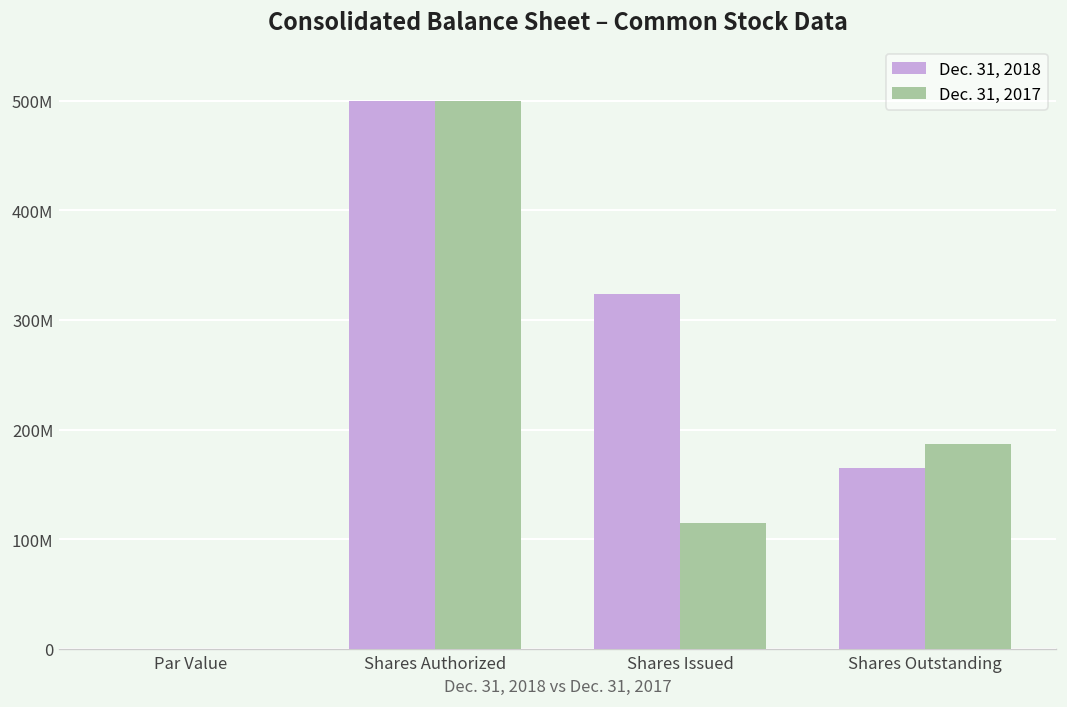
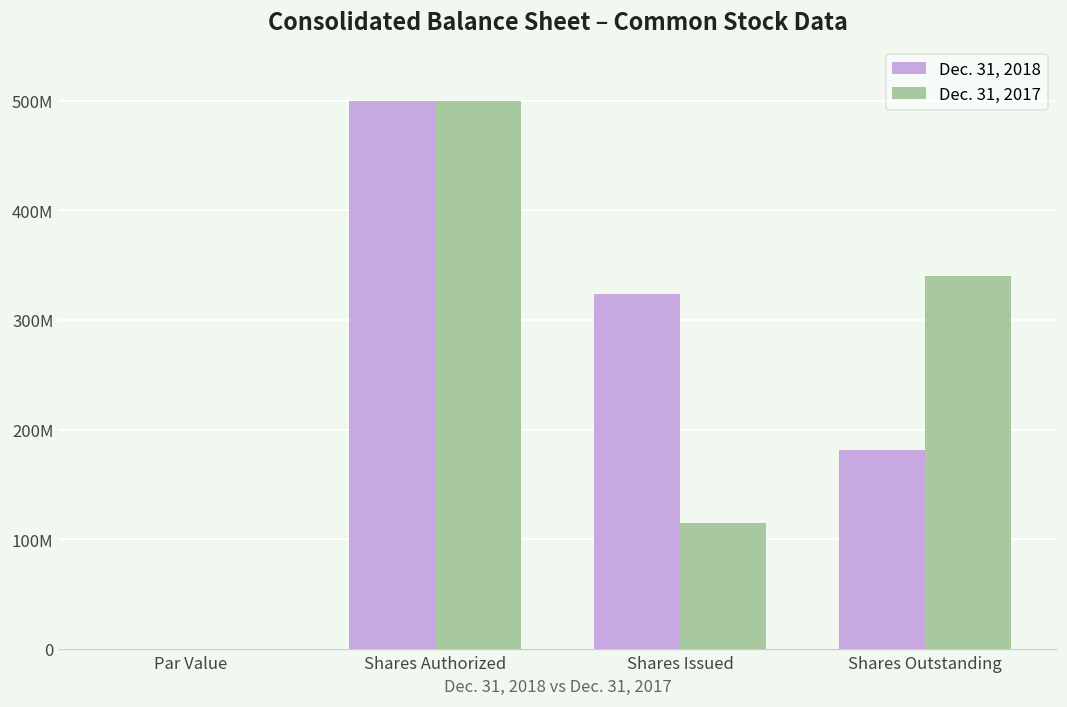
Dec. 31, 2018, Shares Outstanding: 170000000 -> 180000000
Dec. 31, 2017, Shares Outstanding: 190000000 -> 340000000
